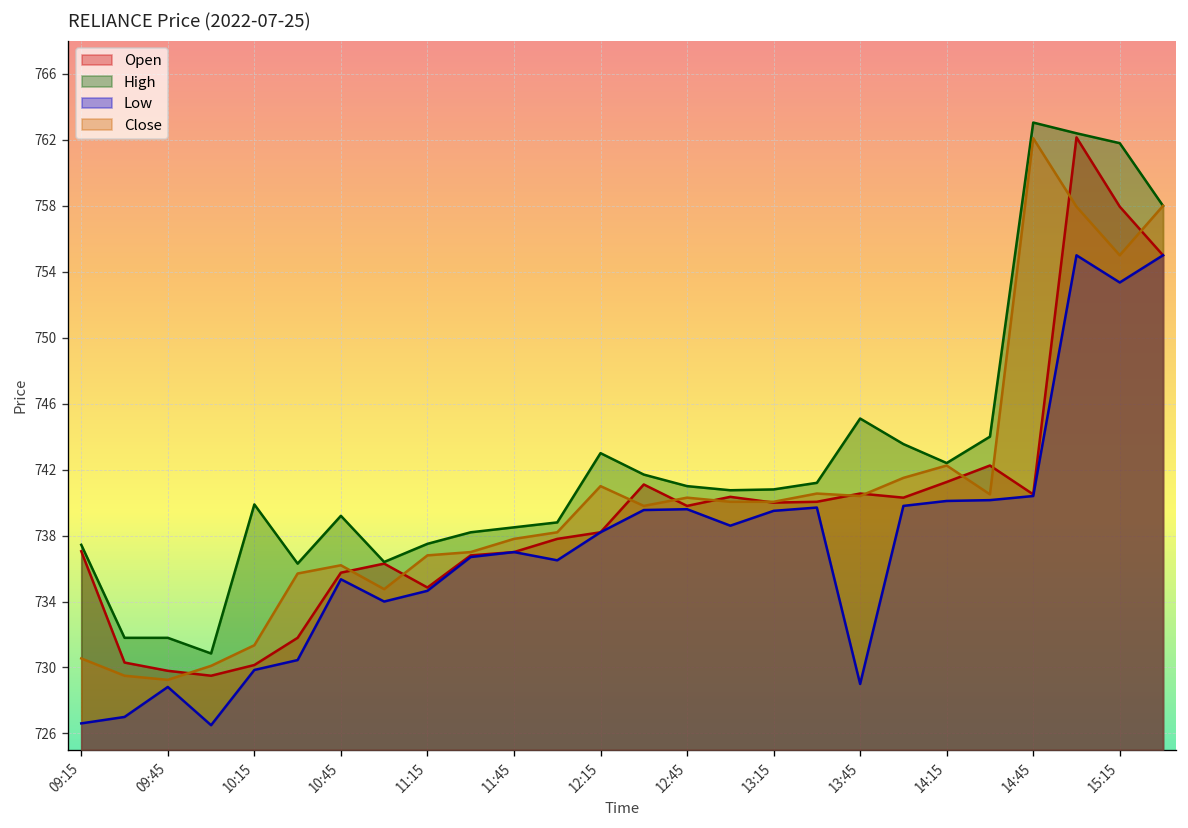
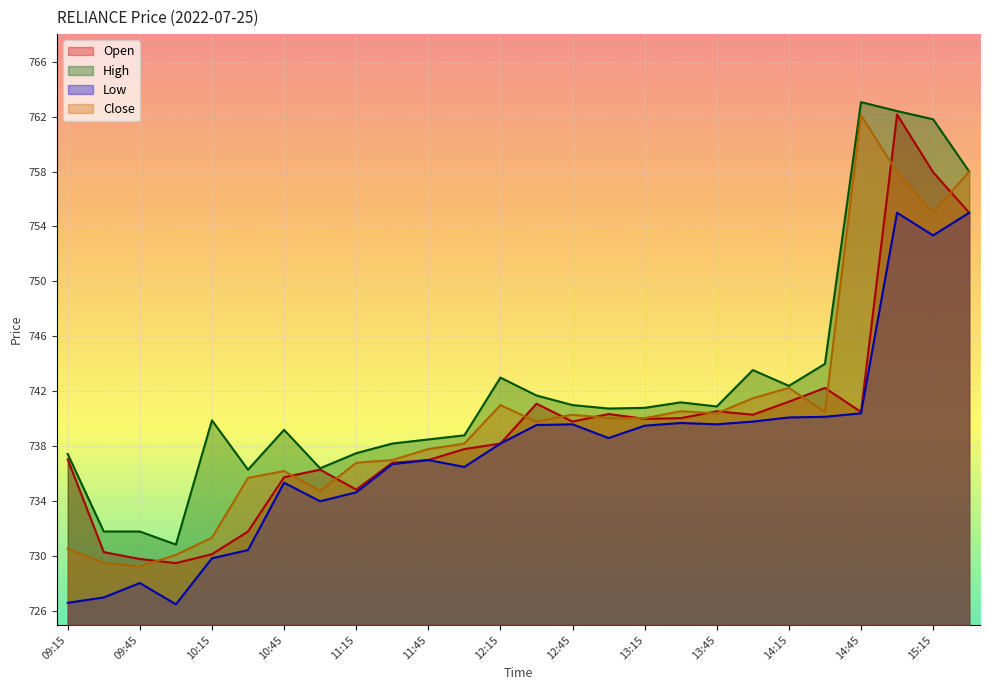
Low, 09:45: 728.8 -> 728.1
High, 13:45: 745.1 -> 740.9
Low, 13:45: 729.0 -> 739.6
